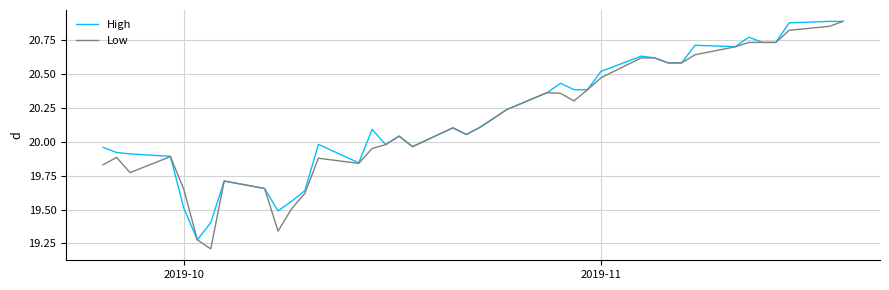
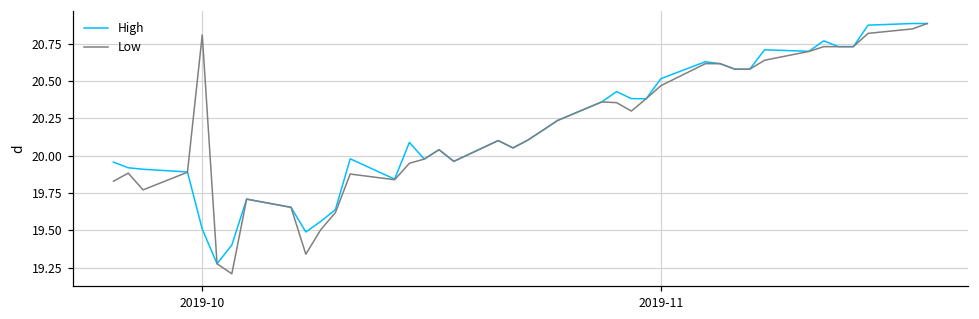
Low, 2019-10: 19.65 -> 20.81
